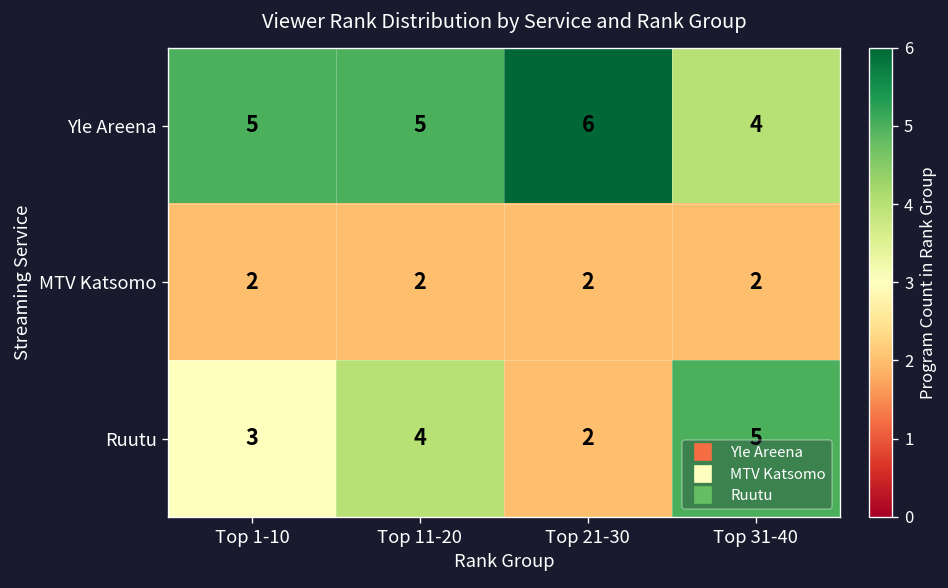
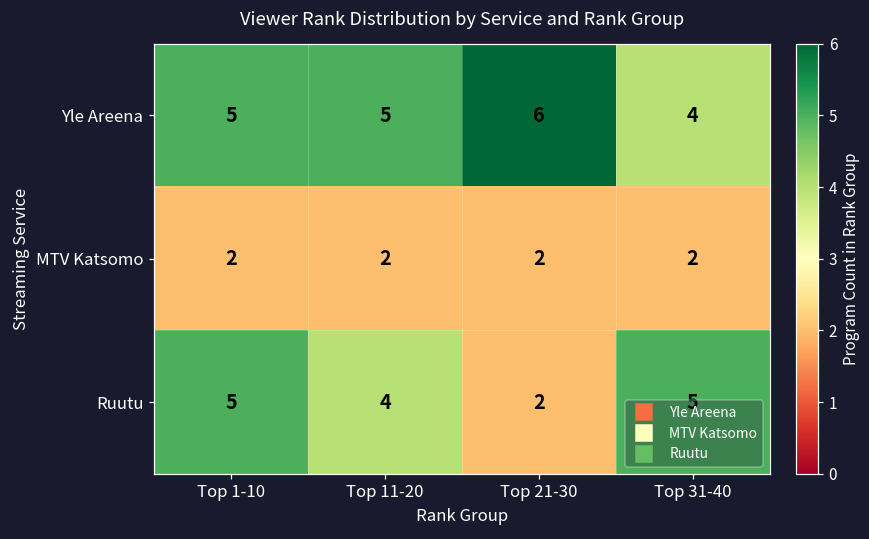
Ruutu, Top 1-10: 3 -> 5
